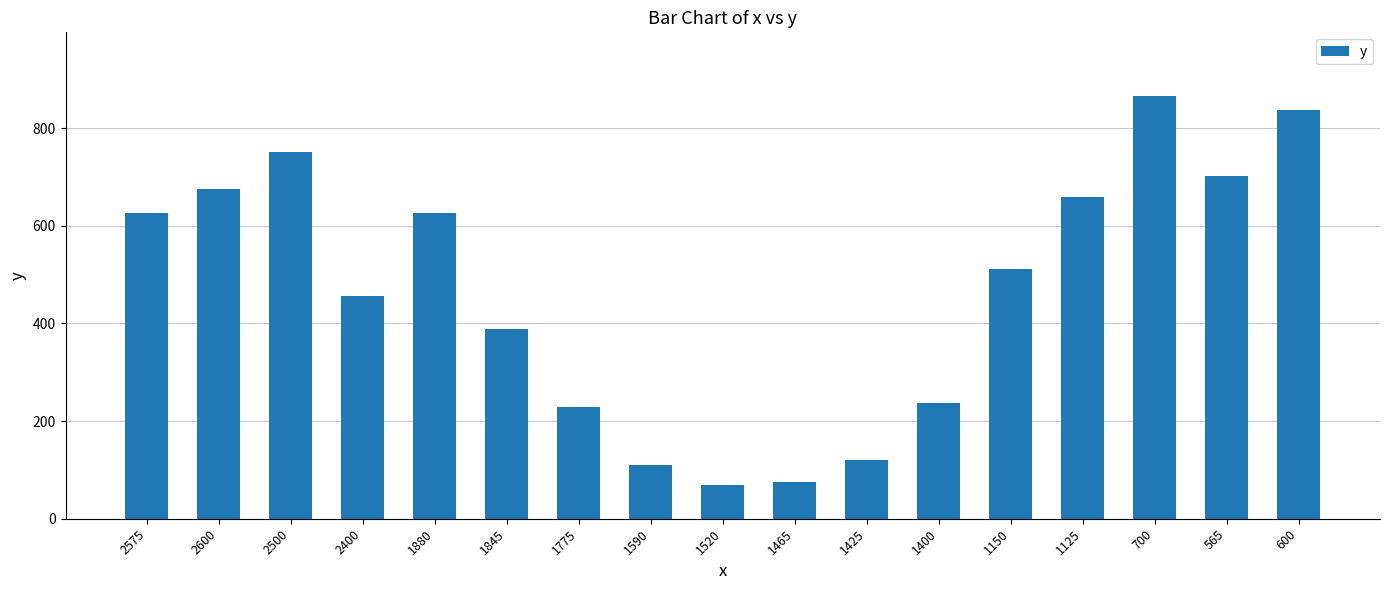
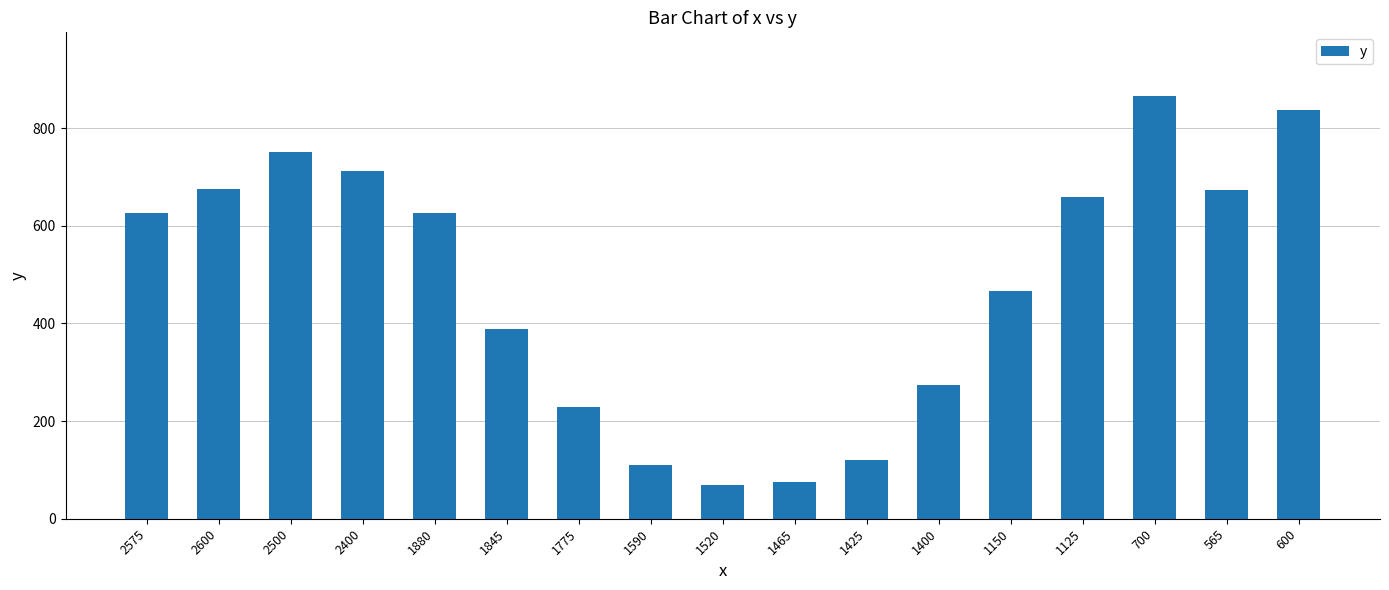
2400: 460 -> 710
1400: 240 -> 270
1150: 510 -> 470
565: 700 -> 670
